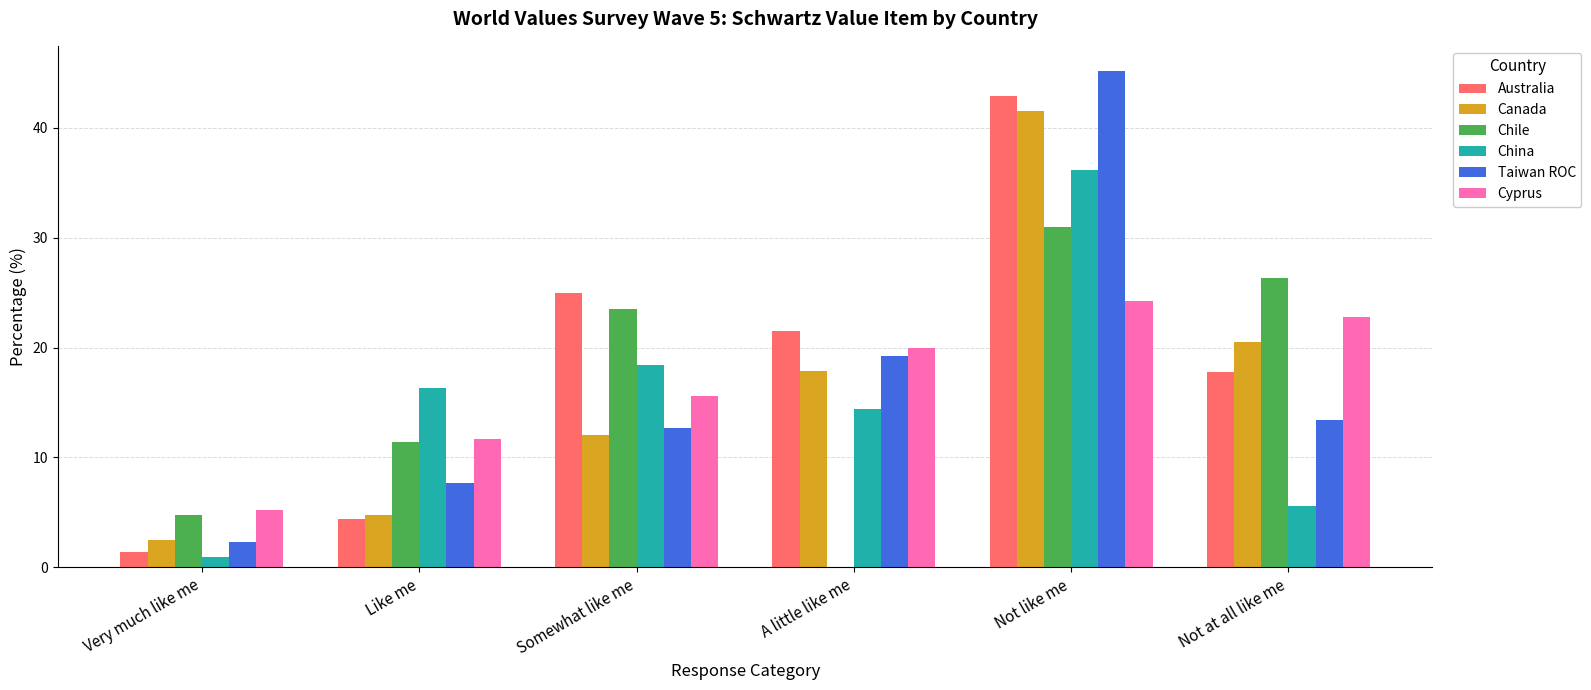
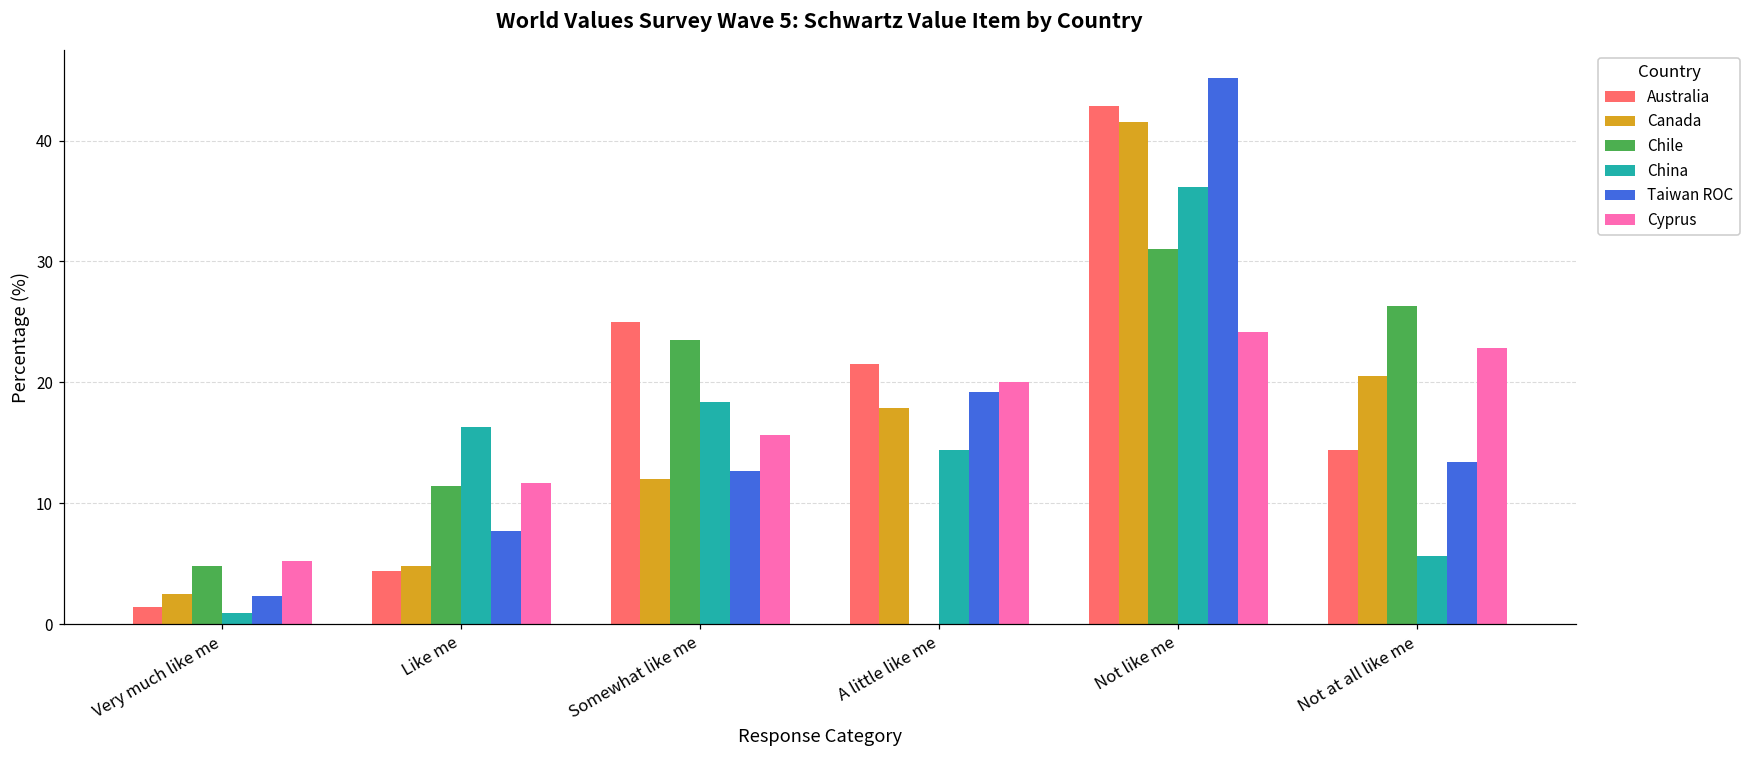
Australia, Not at all like me: 17.8 -> 14.4
